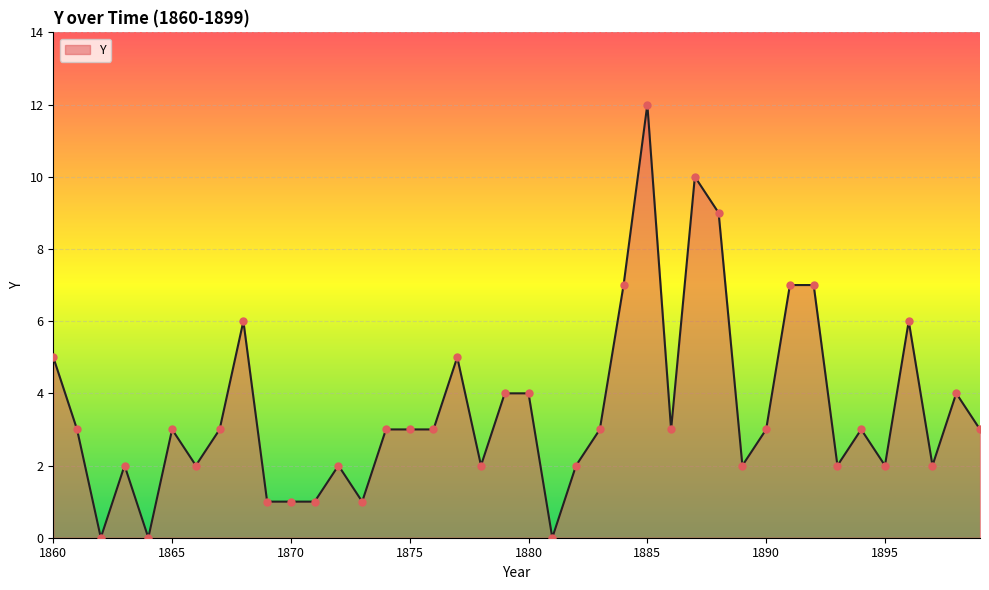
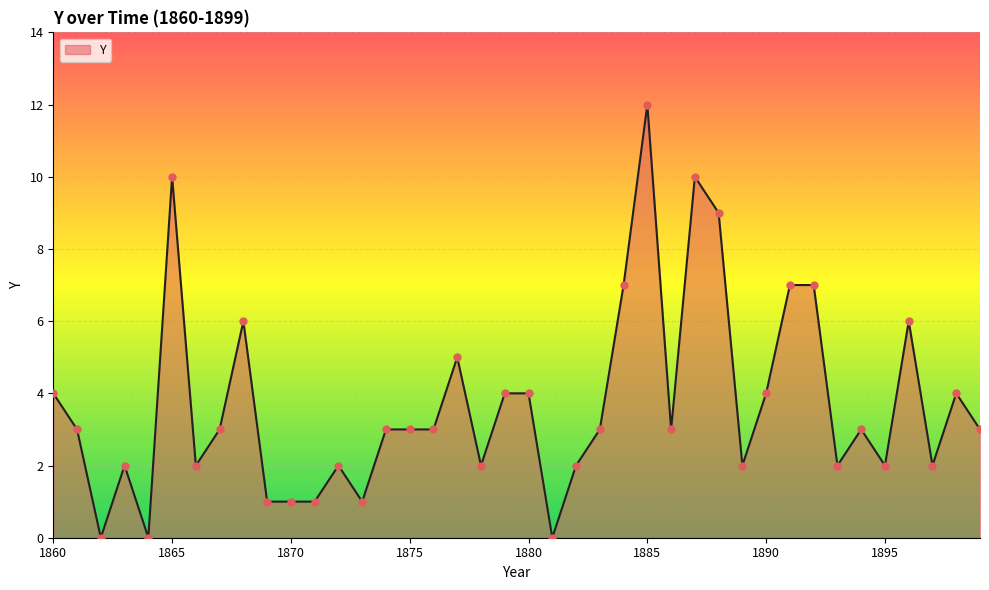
1860: 5 -> 4
1865: 3 -> 10
1890: 3 -> 4
